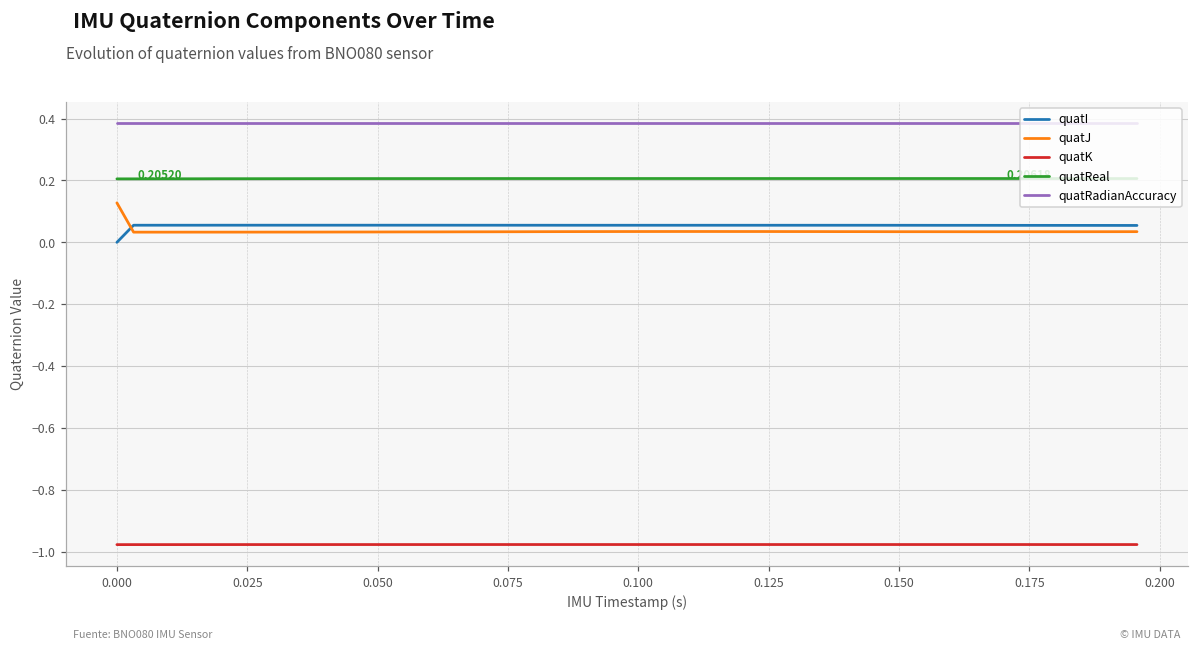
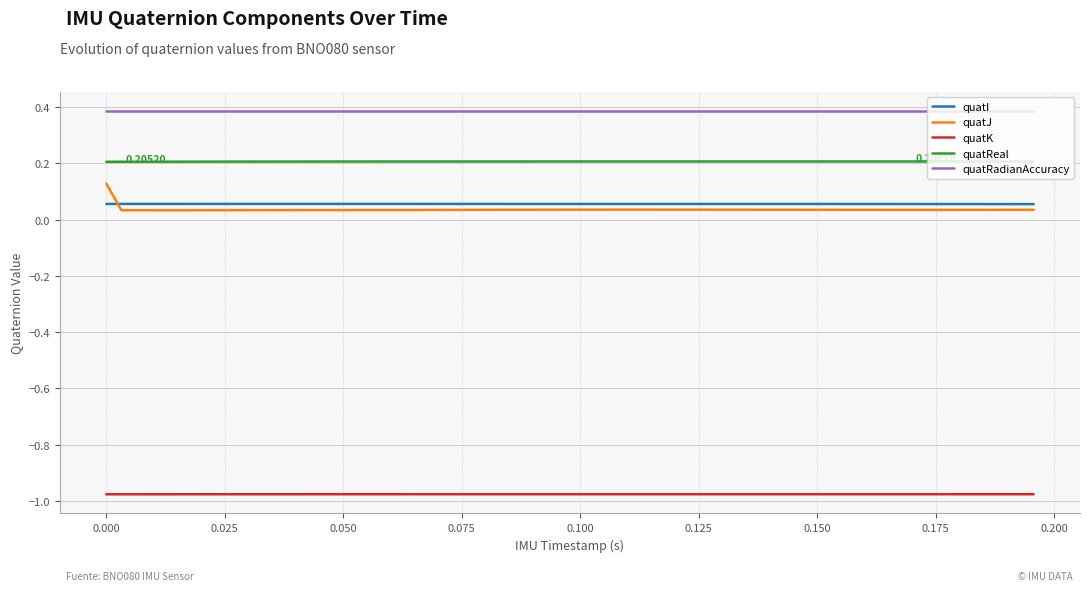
quatI, 0.000: 0.00 -> 0.06
